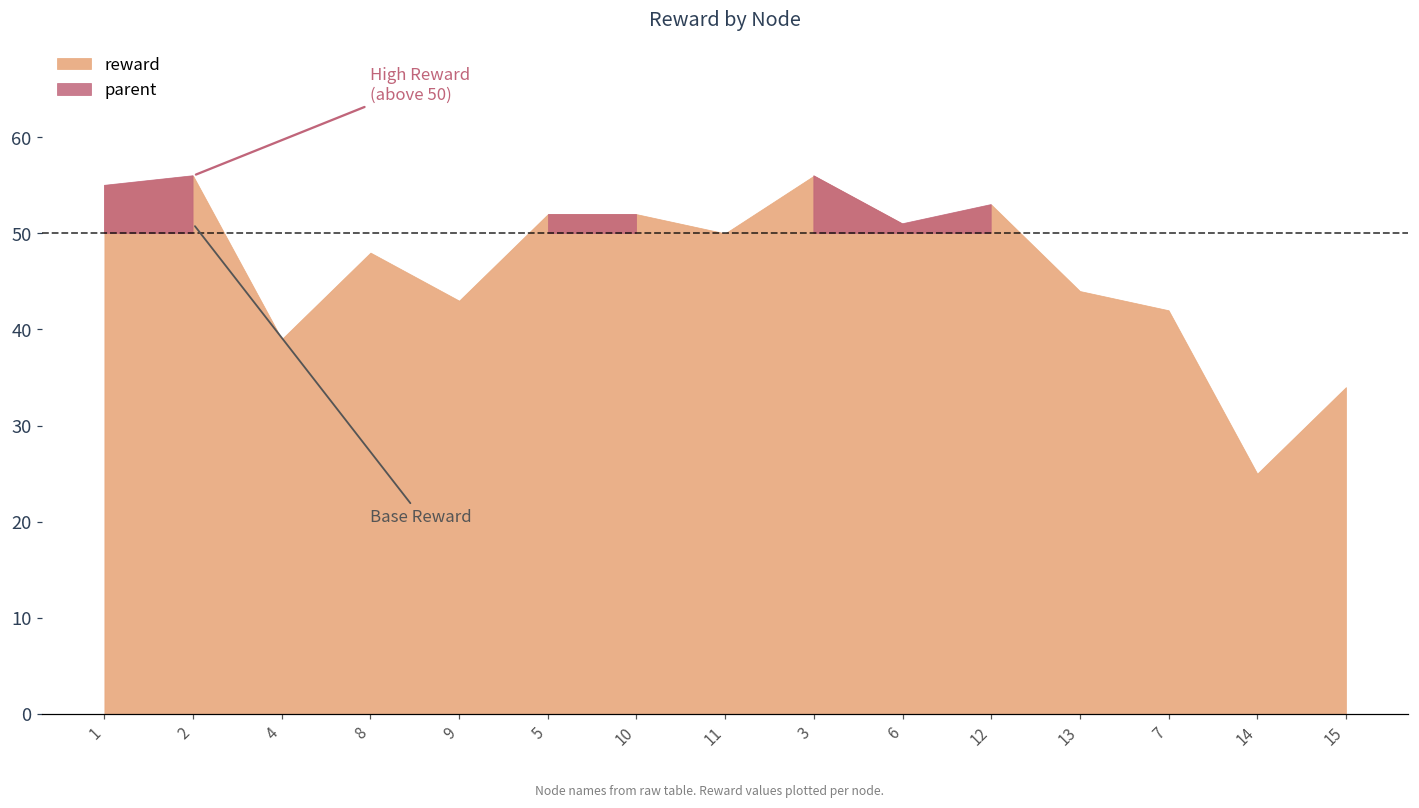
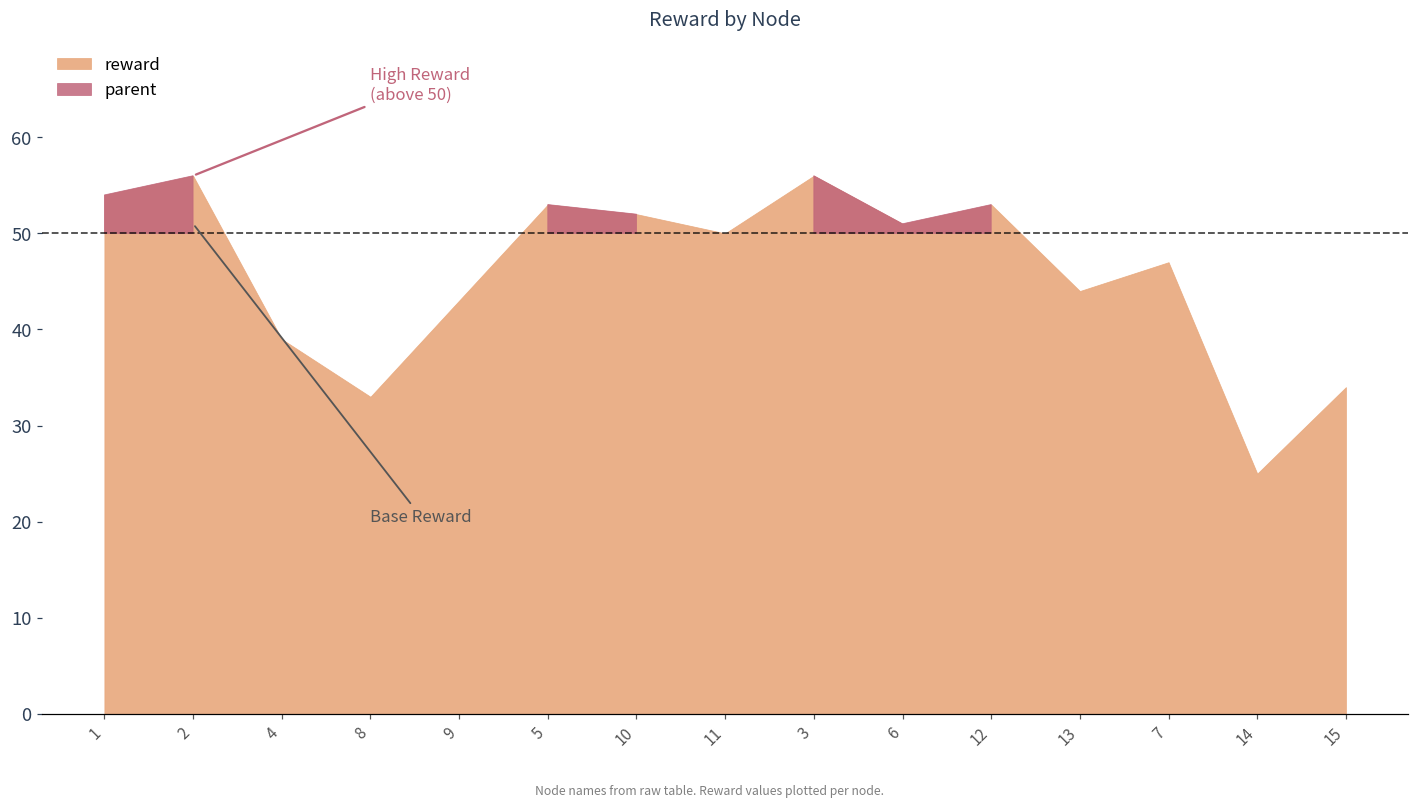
1: 55 -> 54
8: 48 -> 33
5: 52 -> 53
7: 42 -> 47
